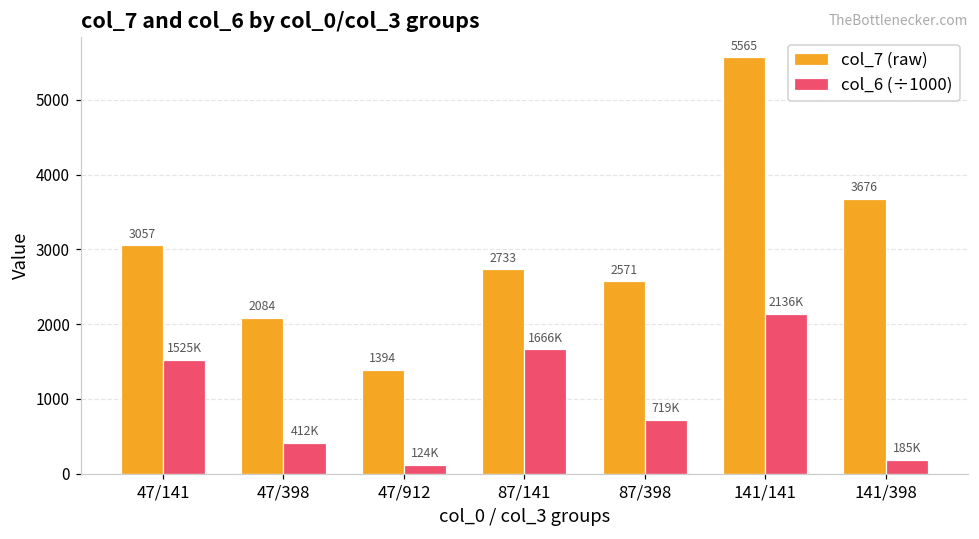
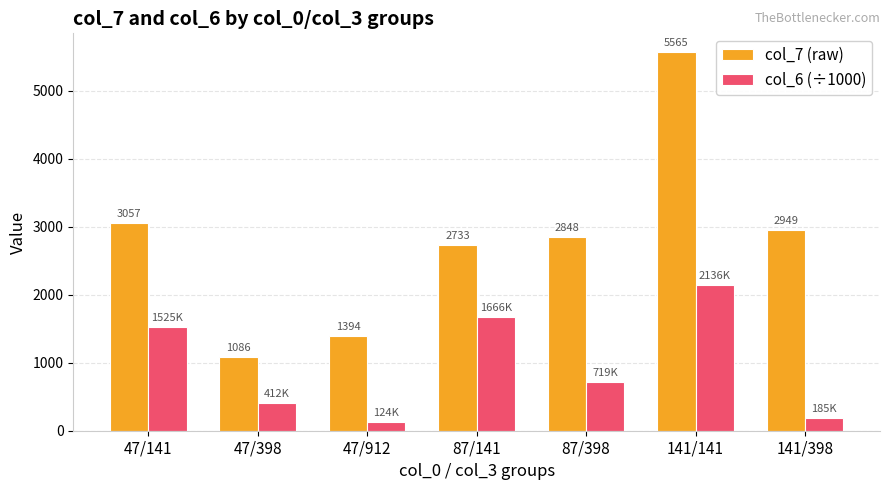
col_7 (raw), 47/398: 2084 -> 1086
col_7 (raw), 87/398: 2571 -> 2848
col_7 (raw), 141/398: 3676 -> 2949
